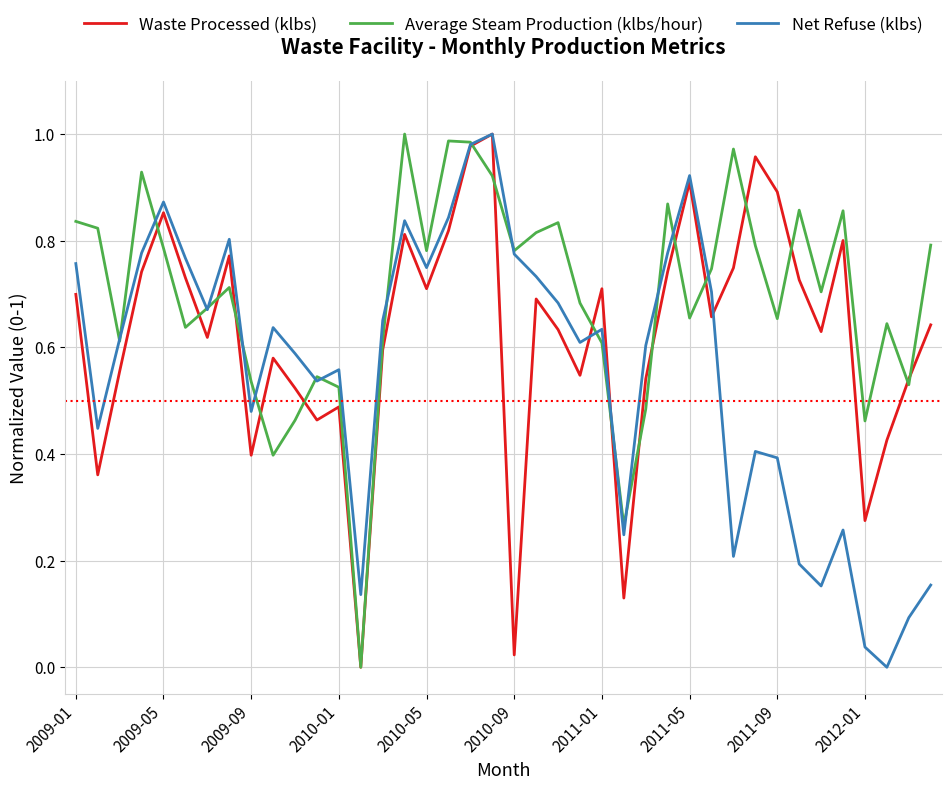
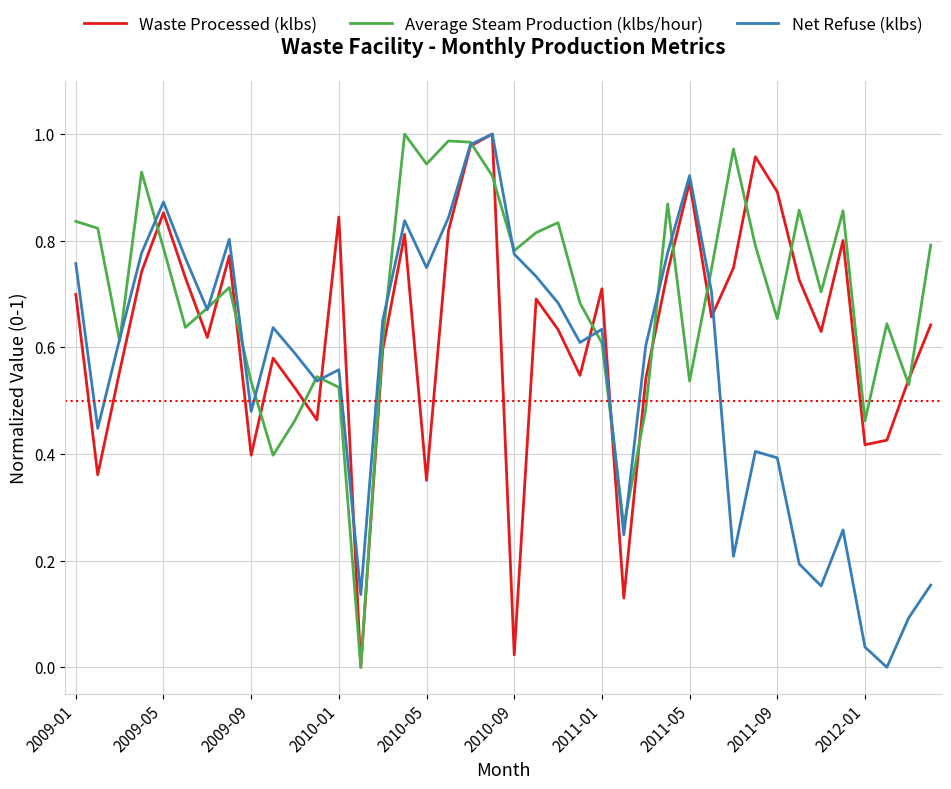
Waste Processed (klbs), 2010-01: 0.49 -> 0.84
Waste Processed (klbs), 2010-05: 0.71 -> 0.35
Average Steam Production (klbs/hour), 2010-05: 0.78 -> 0.94
Average Steam Production (klbs/hour), 2011-05: 0.65 -> 0.54
Waste Processed (klbs), 2012-01: 0.28 -> 0.42
